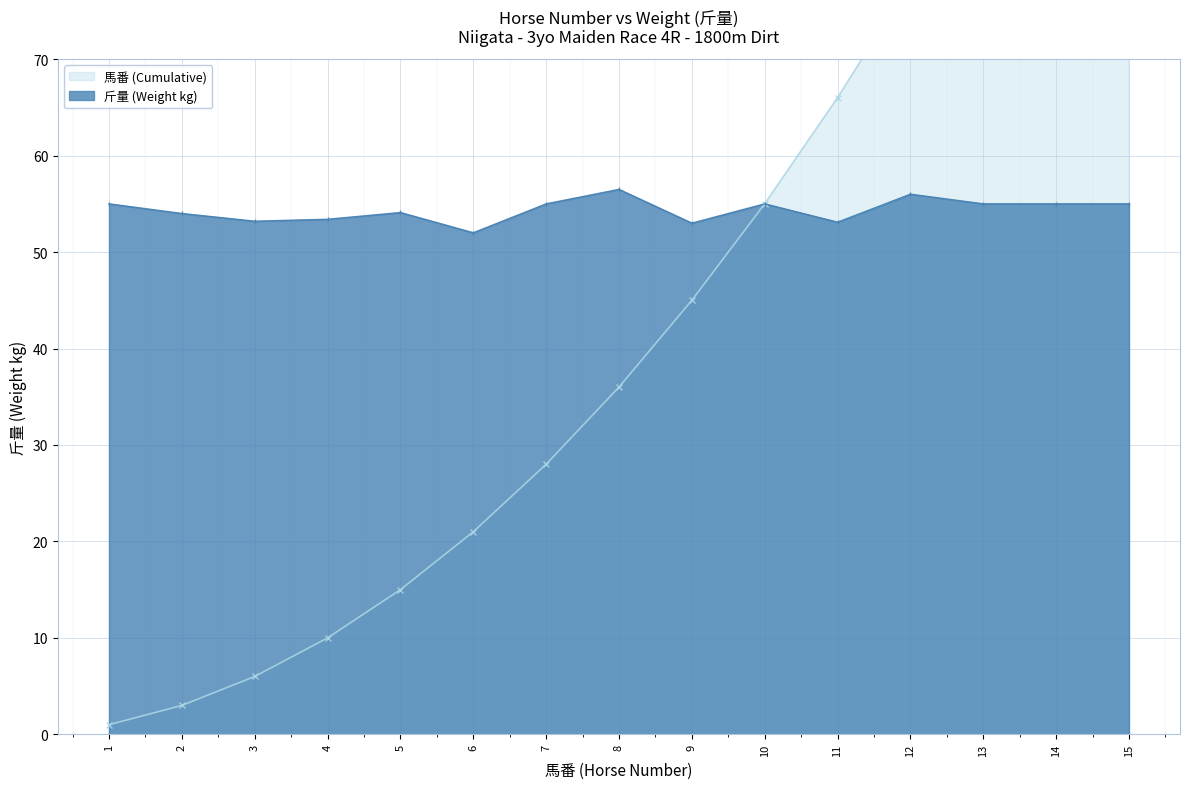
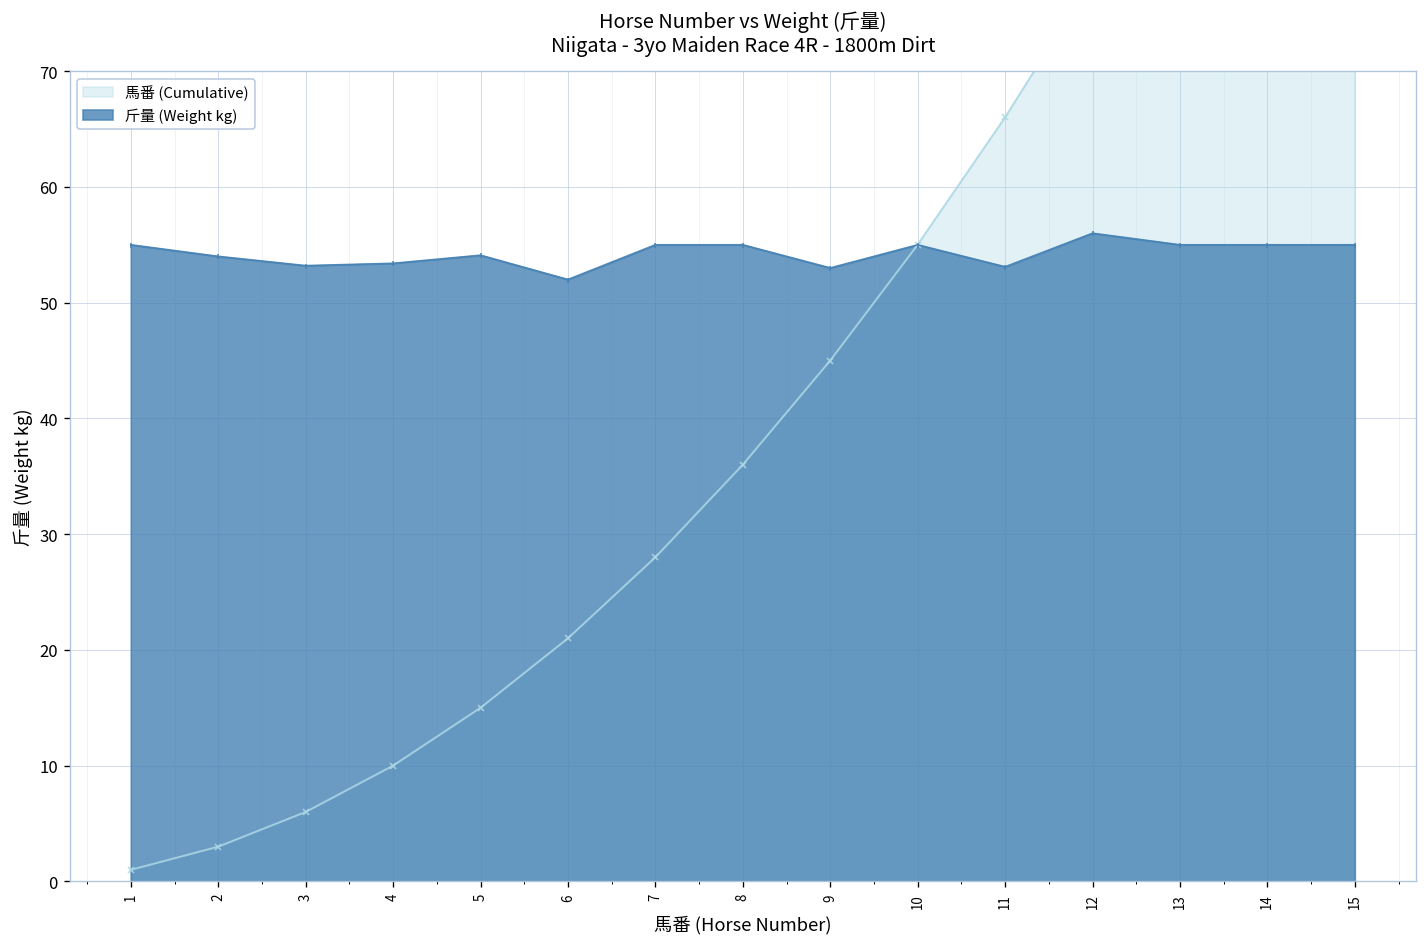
斤量 (Weight kg), 8: 57 -> 55
